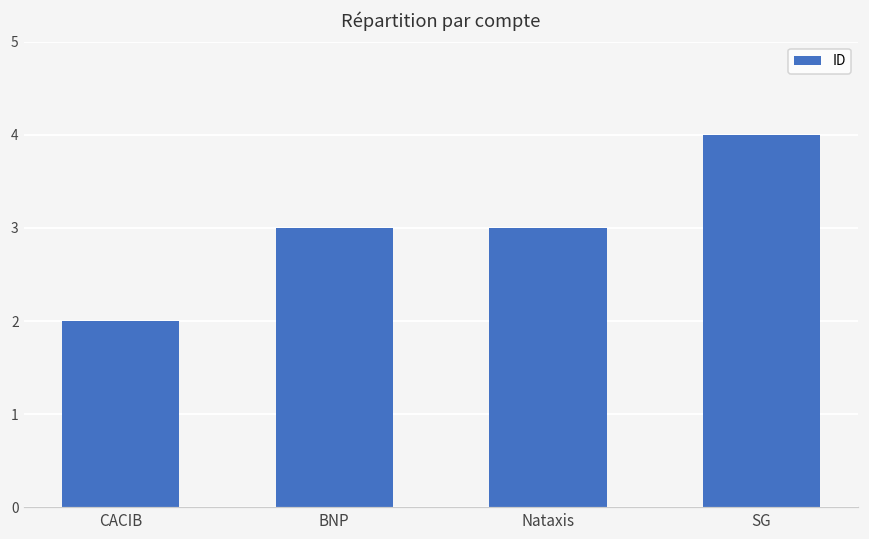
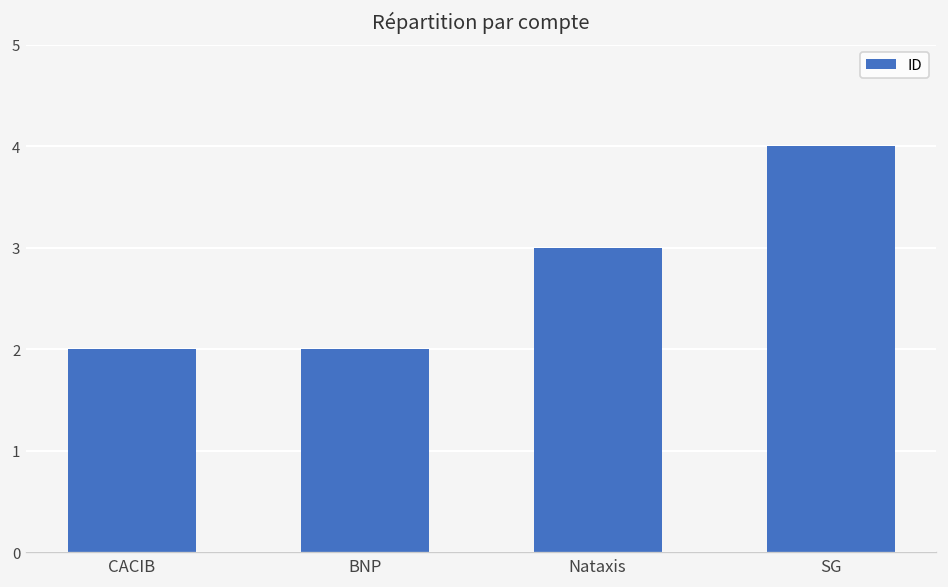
BNP: 3 -> 2
